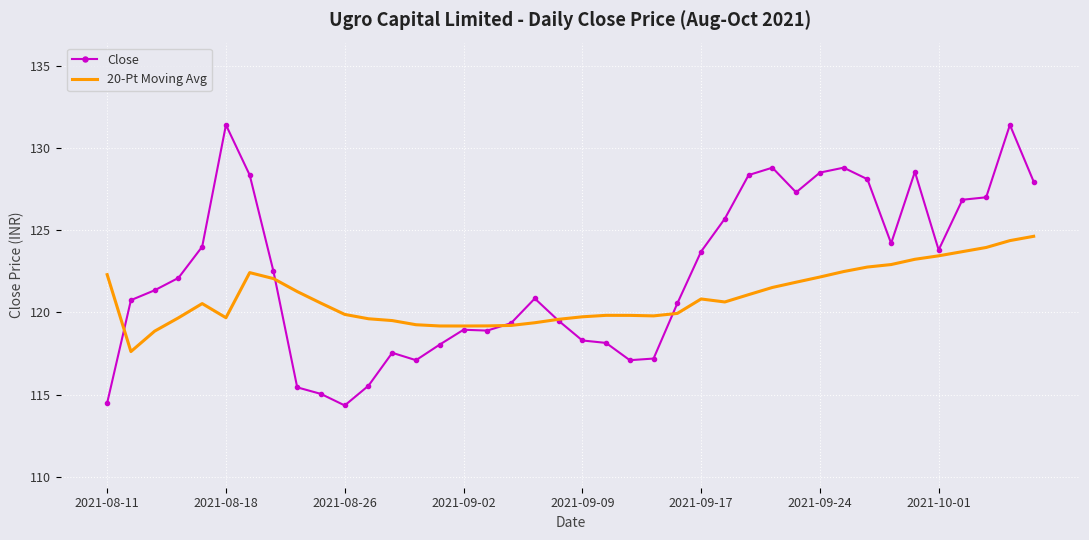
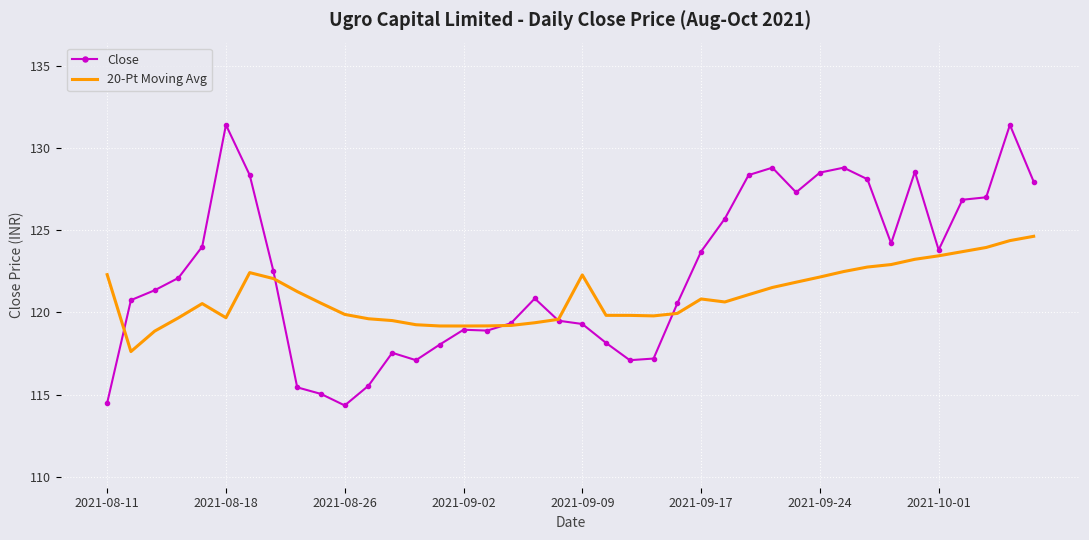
Close, 2021-09-09: 118.3 -> 119.3
20-Pt Moving Avg, 2021-09-09: 119.7 -> 122.3
